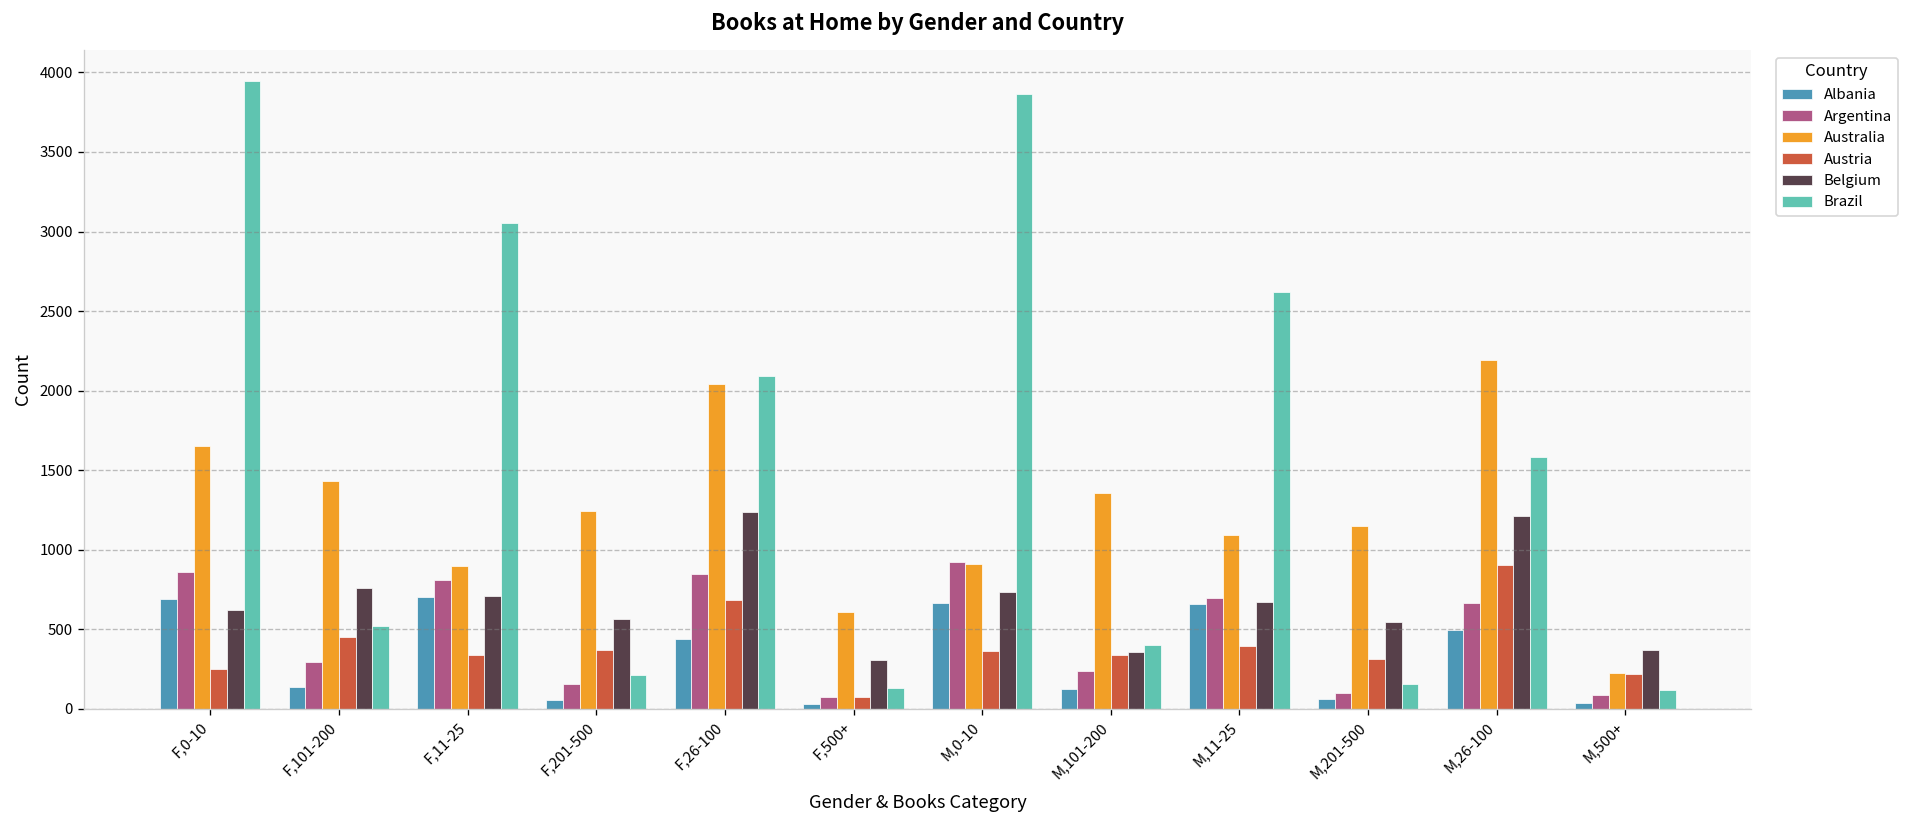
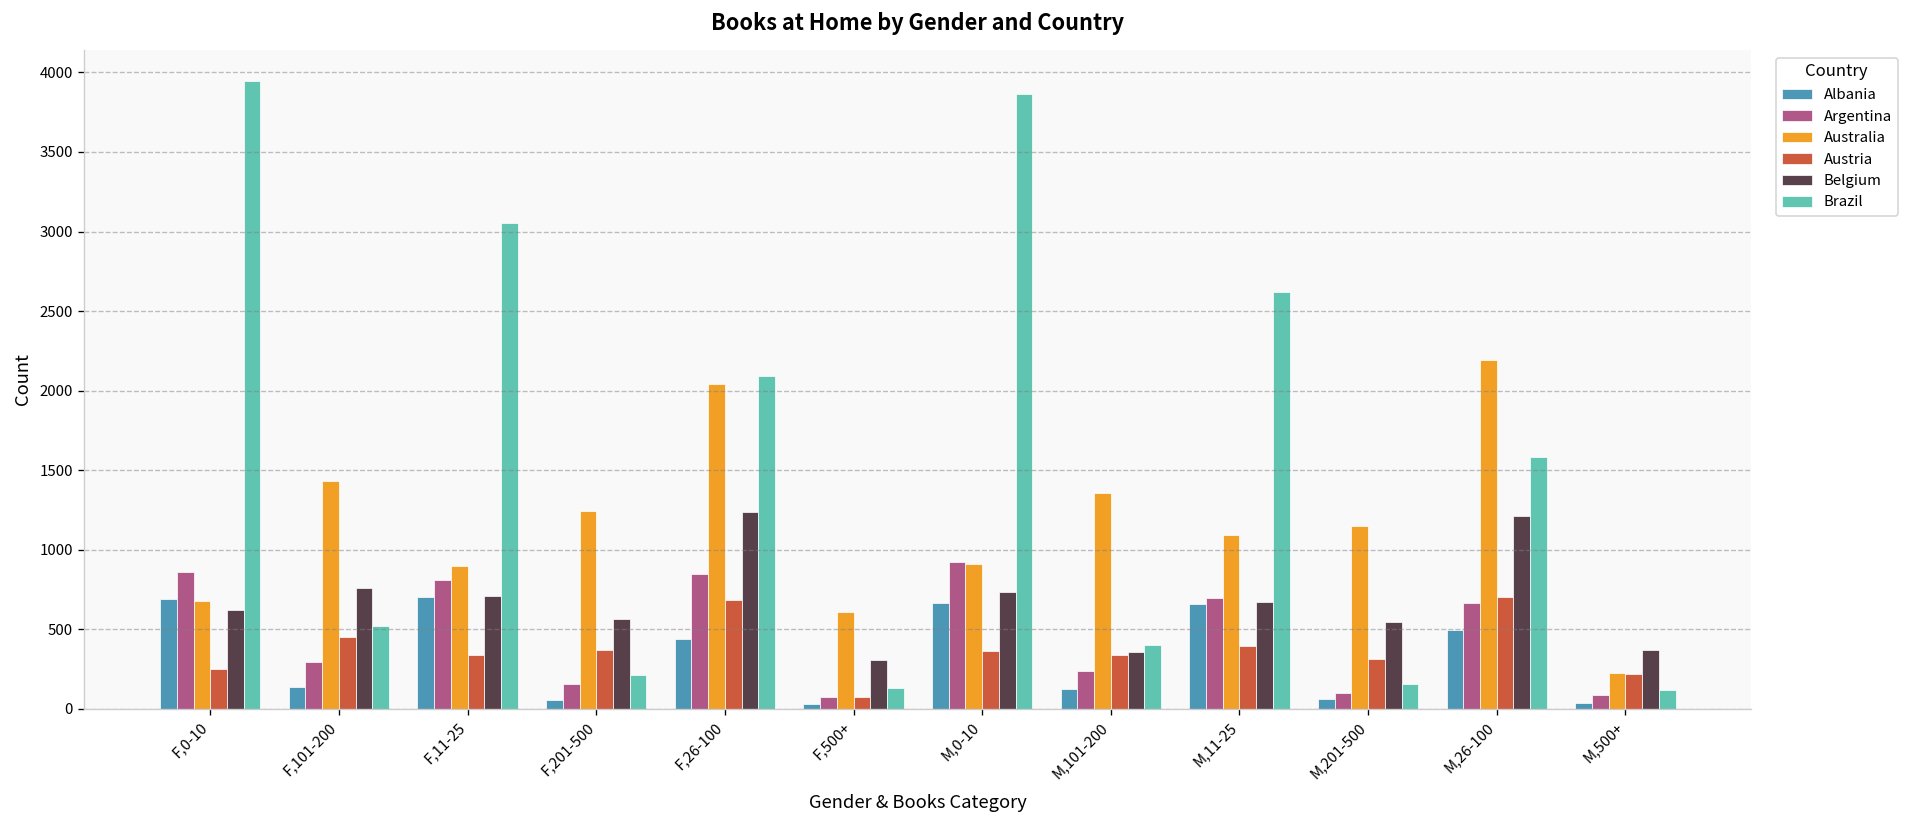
Australia, F,0-10: 1650 -> 680
Austria, M,26-100: 910 -> 700
